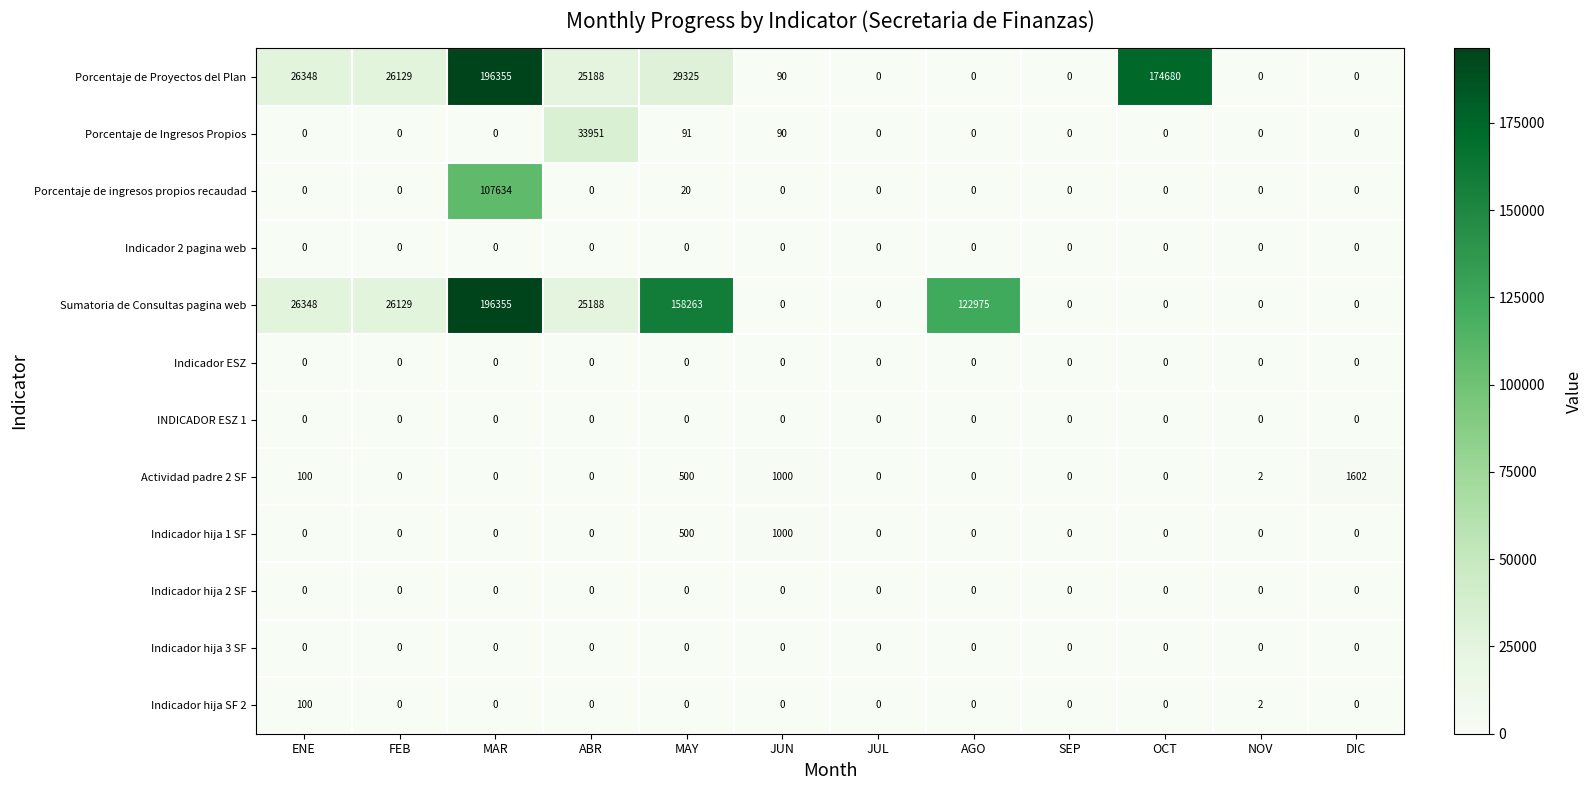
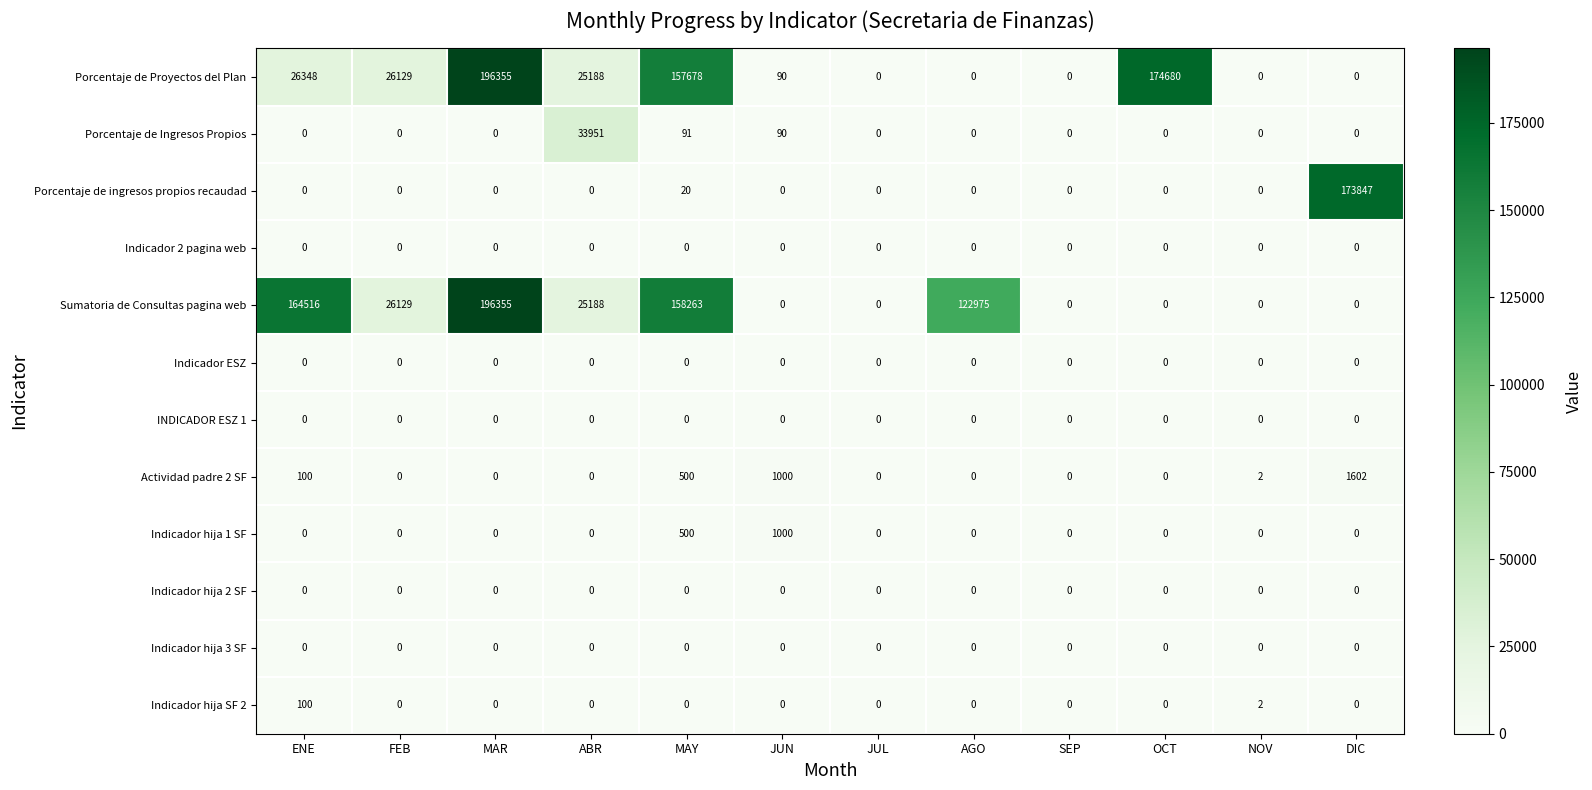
Porcentaje de Proyectos del Plan, MAY: 29325 -> 157678
Porcentaje de ingresos propios recaudad, MAR: 107634 -> 0
Porcentaje de ingresos propios recaudad, DIC: 0 -> 173847
Sumatoria de Consultas pagina web, ENE: 26348 -> 164516
